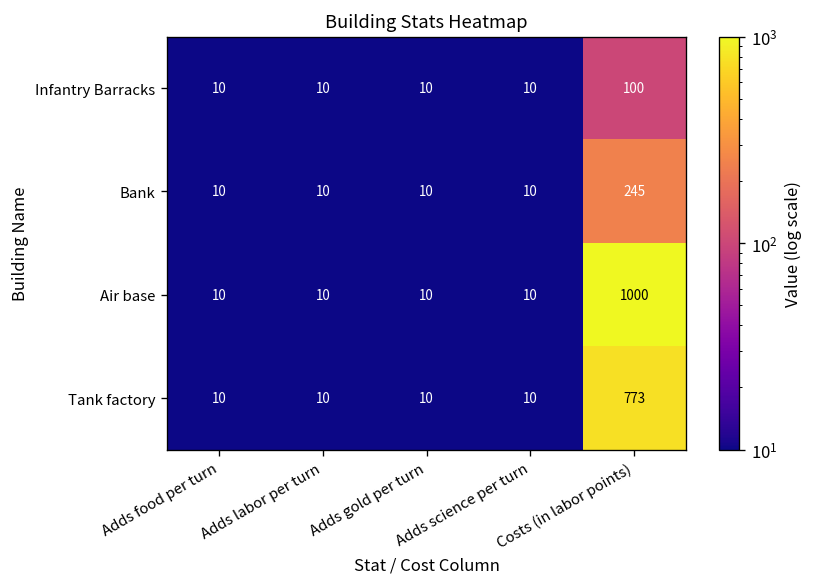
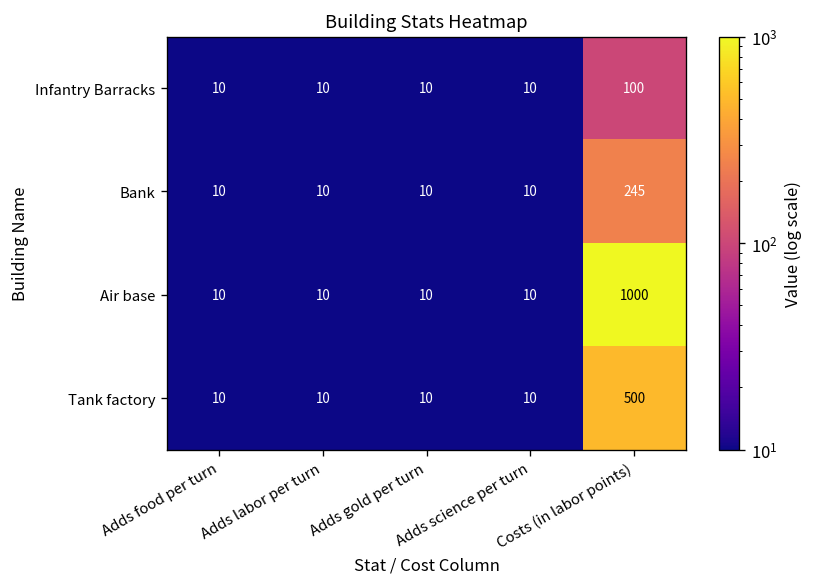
Tank factory, Costs (in labor points): 773 -> 500
